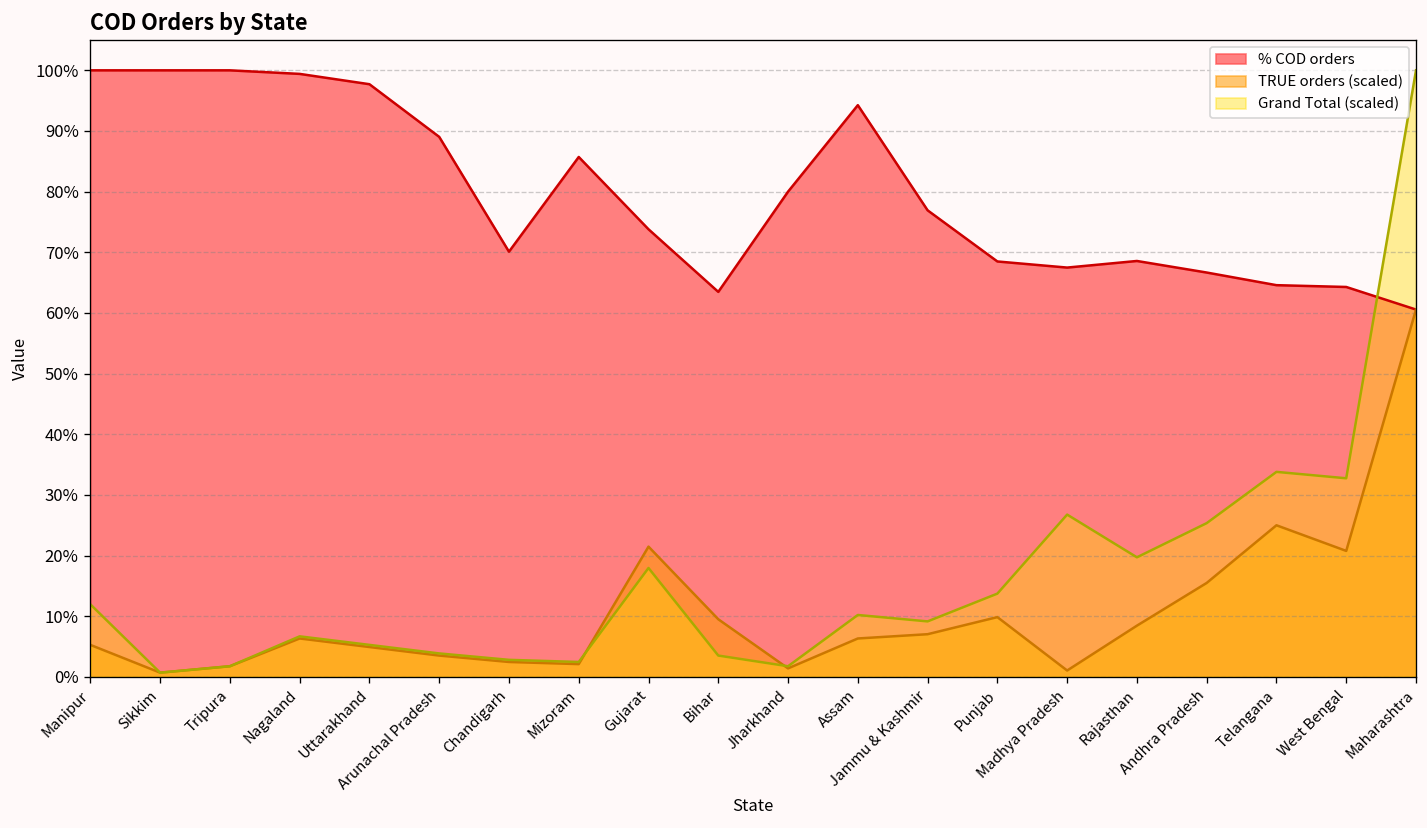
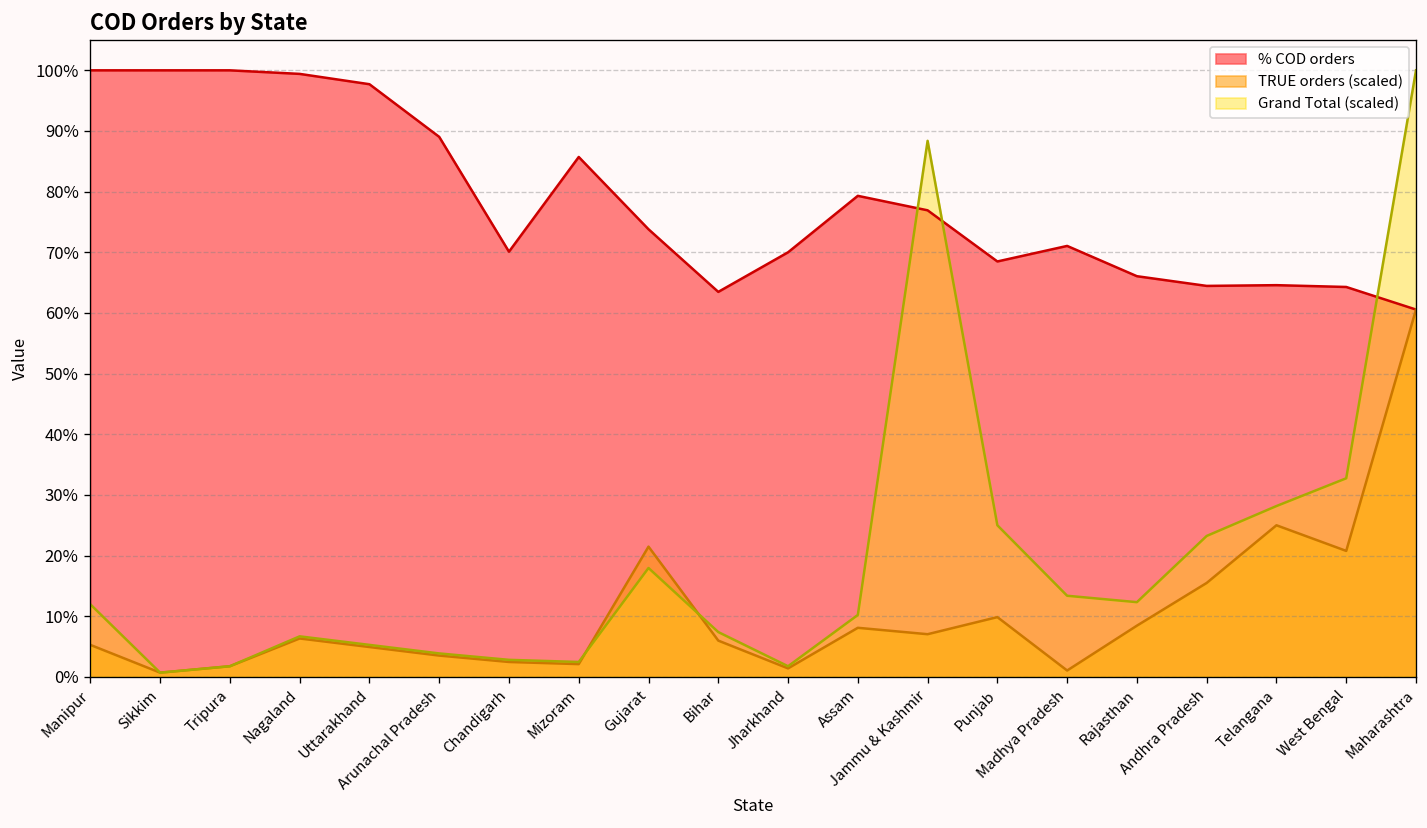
TRUE orders (scaled), Bihar: 10% -> 6%
Grand Total (scaled), Bihar: 4% -> 7%
% COD orders, Jharkhand: 80% -> 70%
% COD orders, Assam: 94% -> 79%
TRUE orders (scaled), Assam: 6% -> 8%
Grand Total (scaled), Jammu & Kashmir: 9% -> 88%
Grand Total (scaled), Punjab: 14% -> 25%
% COD orders, Madhya Pradesh: 67% -> 71%
Grand Total (scaled), Madhya Pradesh: 27% -> 13%
% COD orders, Rajasthan: 69% -> 66%
Grand Total (scaled), Rajasthan: 20% -> 12%
% COD orders, Andhra Pradesh: 67% -> 64%
Grand Total (scaled), Andhra Pradesh: 25% -> 23%
Grand Total (scaled), Telangana: 34% -> 28%
